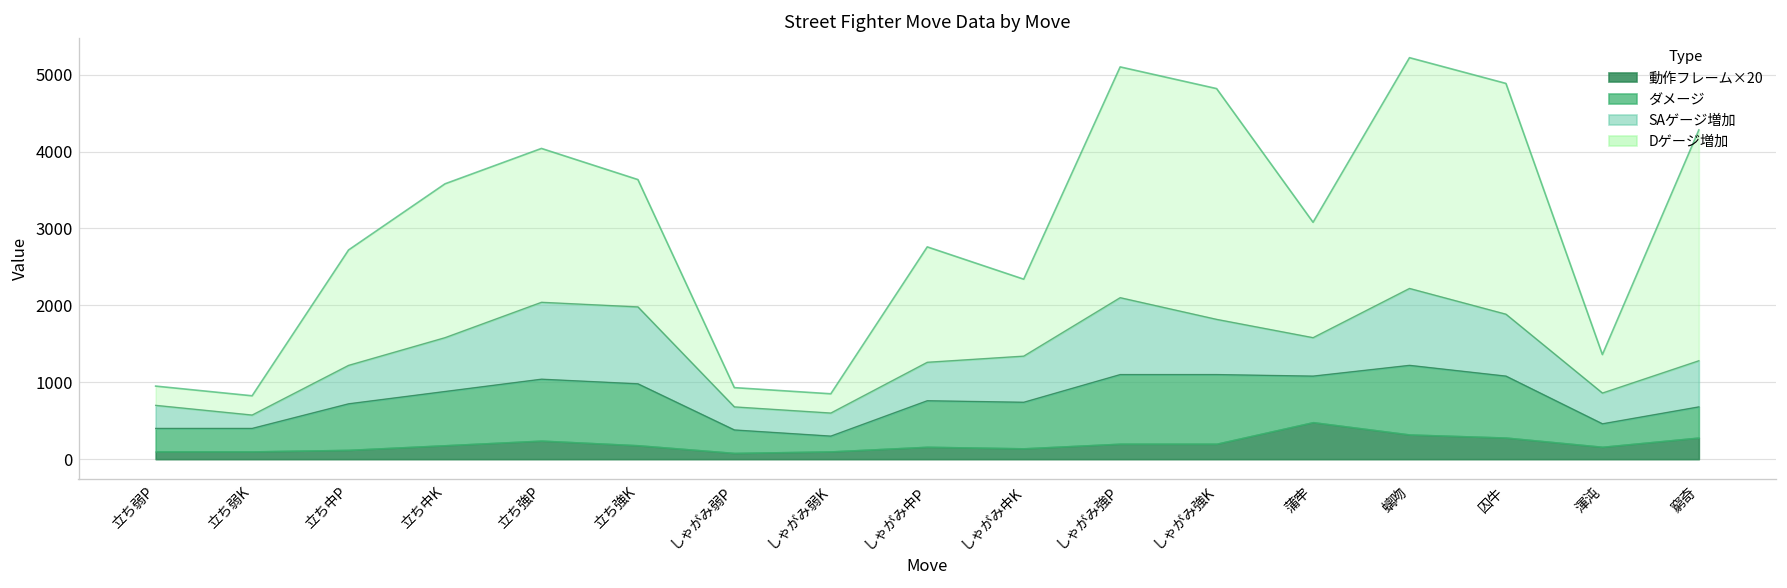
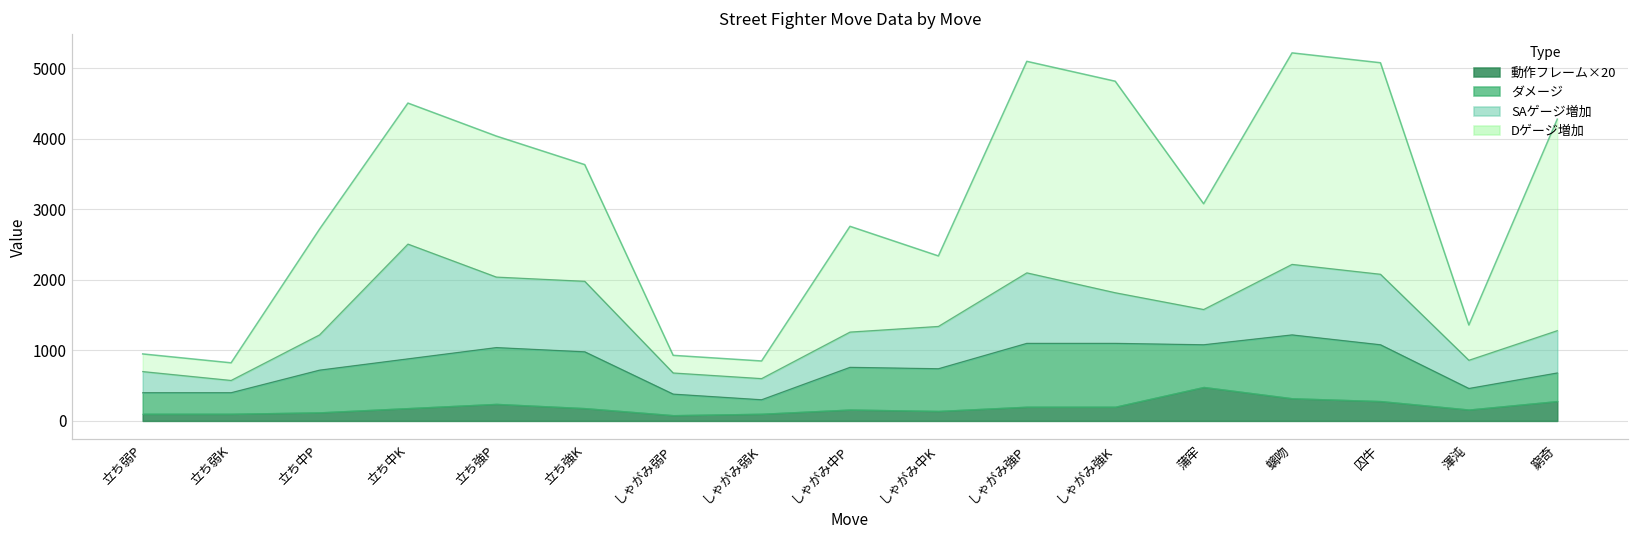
SAゲージ増加, 立ち中K: 700 -> 1600
SAゲージ増加, 囚牛: 800 -> 1000
